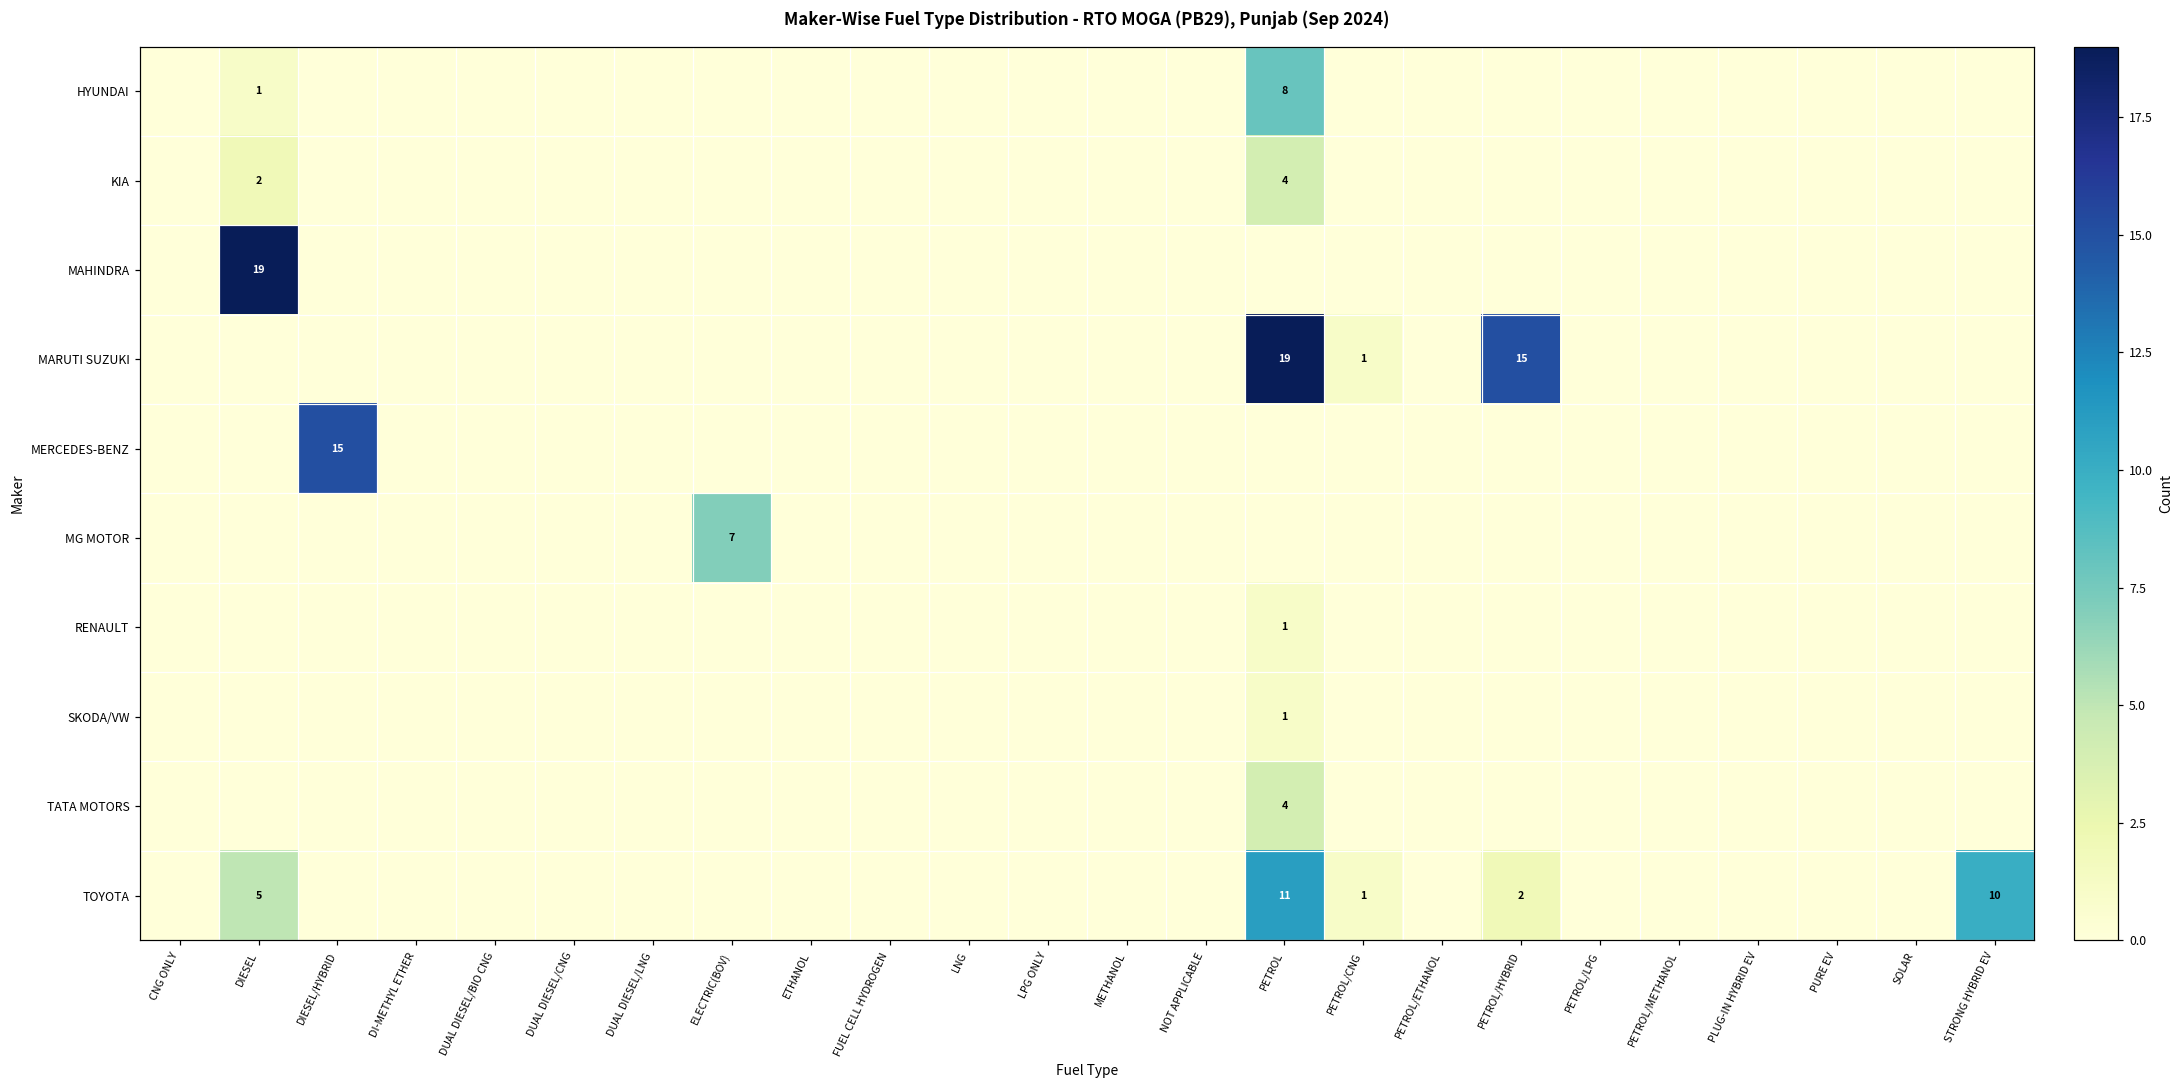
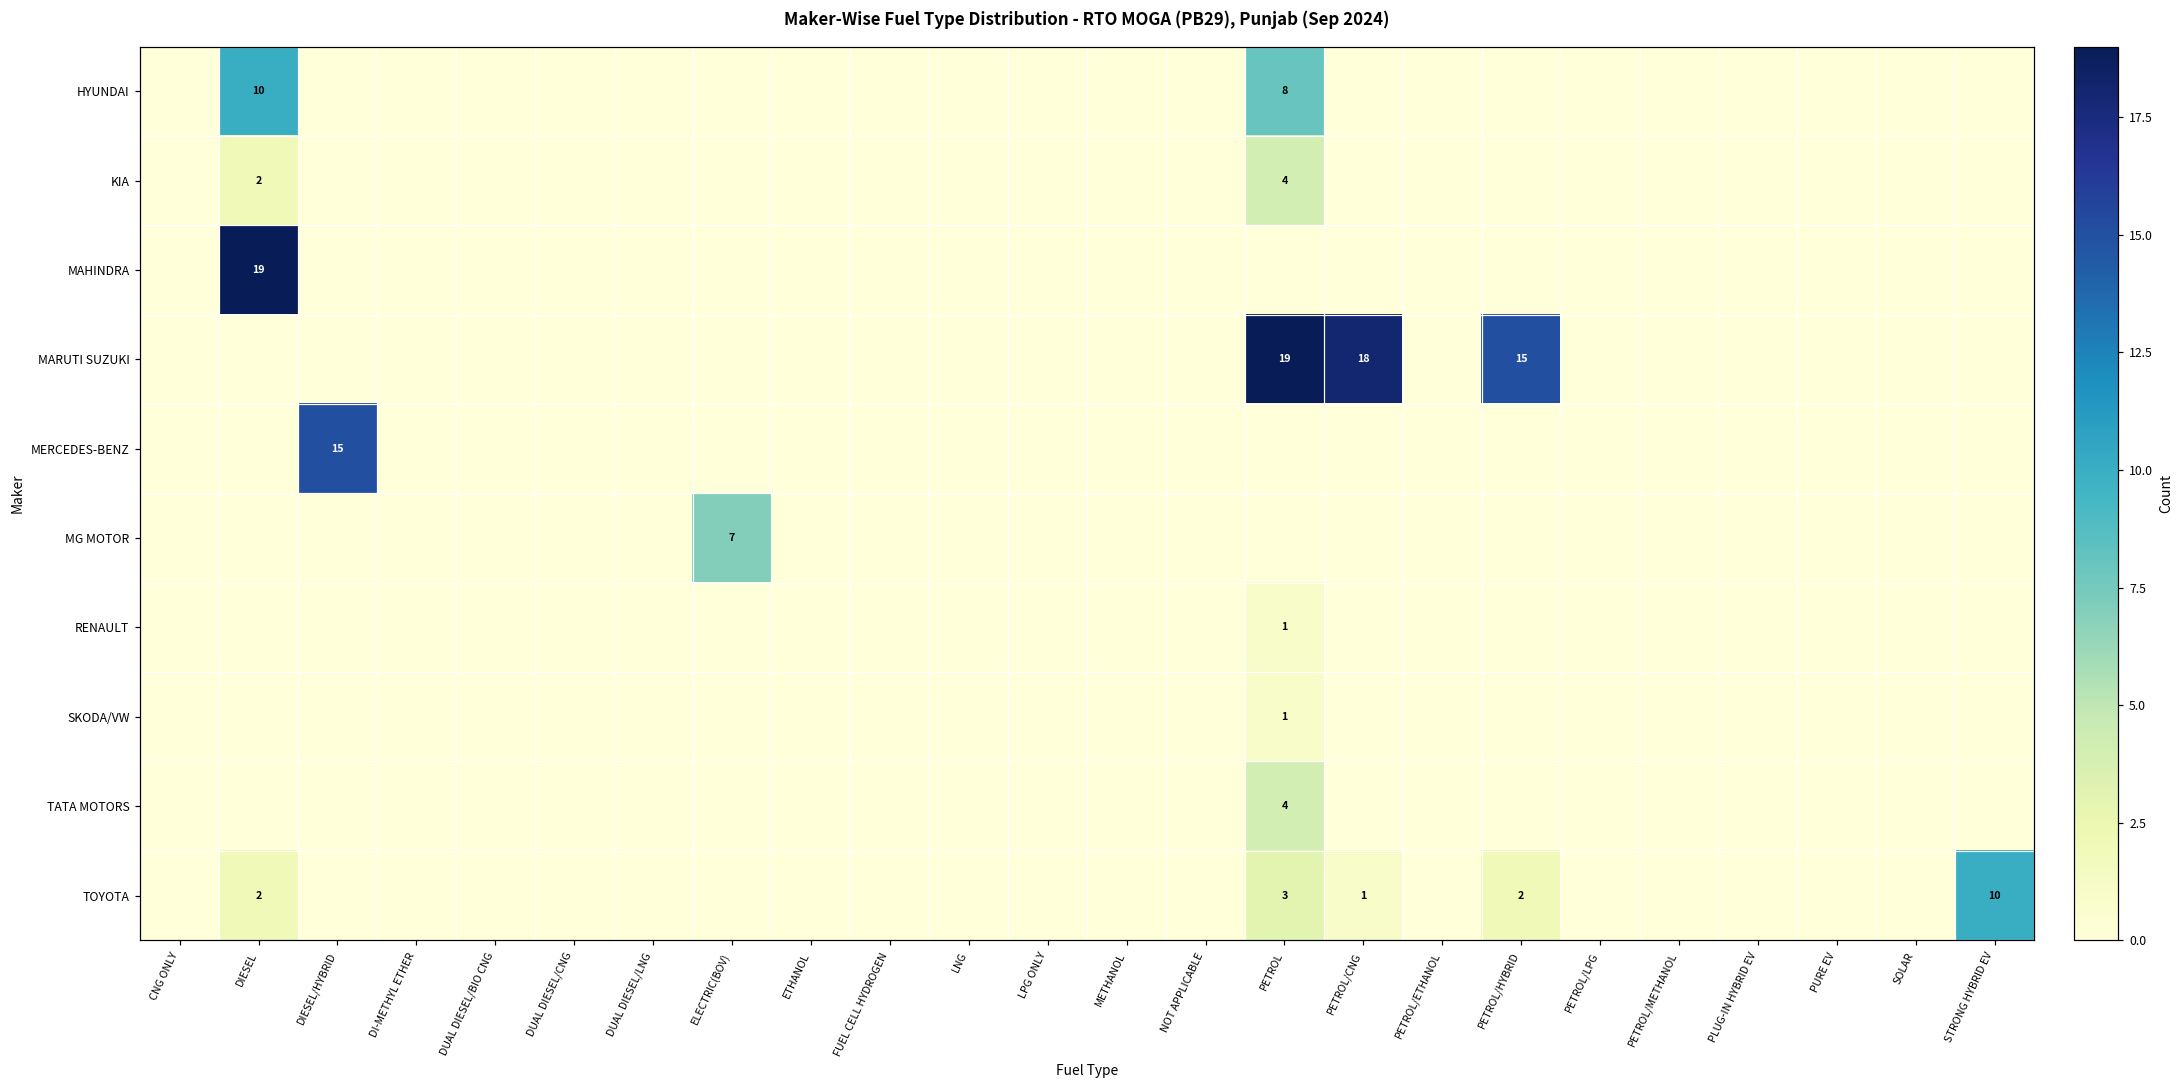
HYUNDAI, DIESEL: 1 -> 10
MARUTI SUZUKI, PETROL/CNG: 1 -> 18
TOYOTA, DIESEL: 5 -> 2
TOYOTA, PETROL: 11 -> 3
